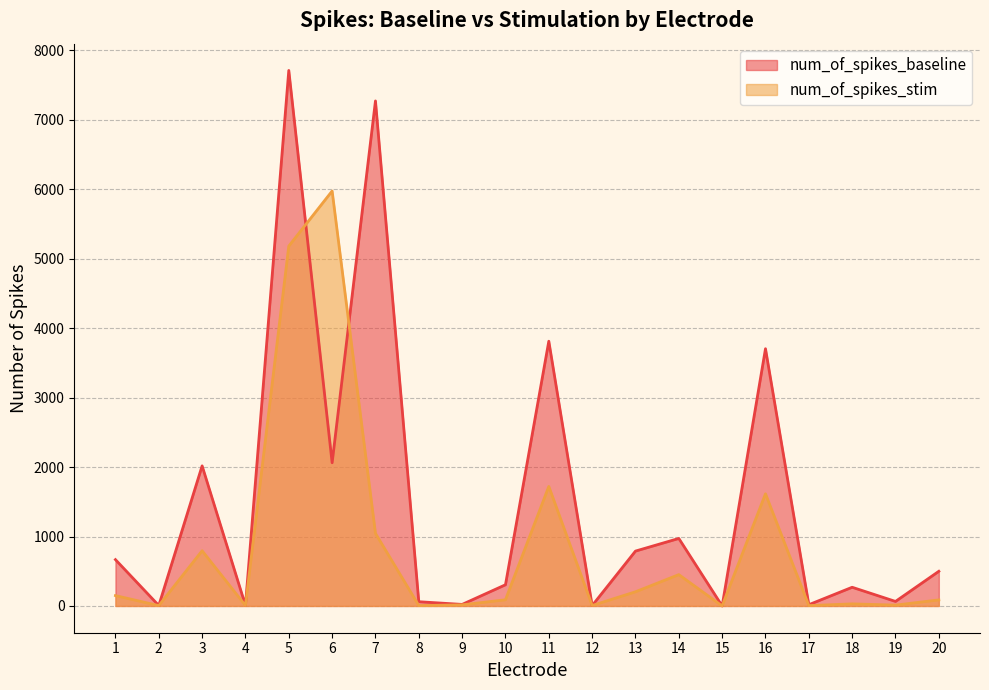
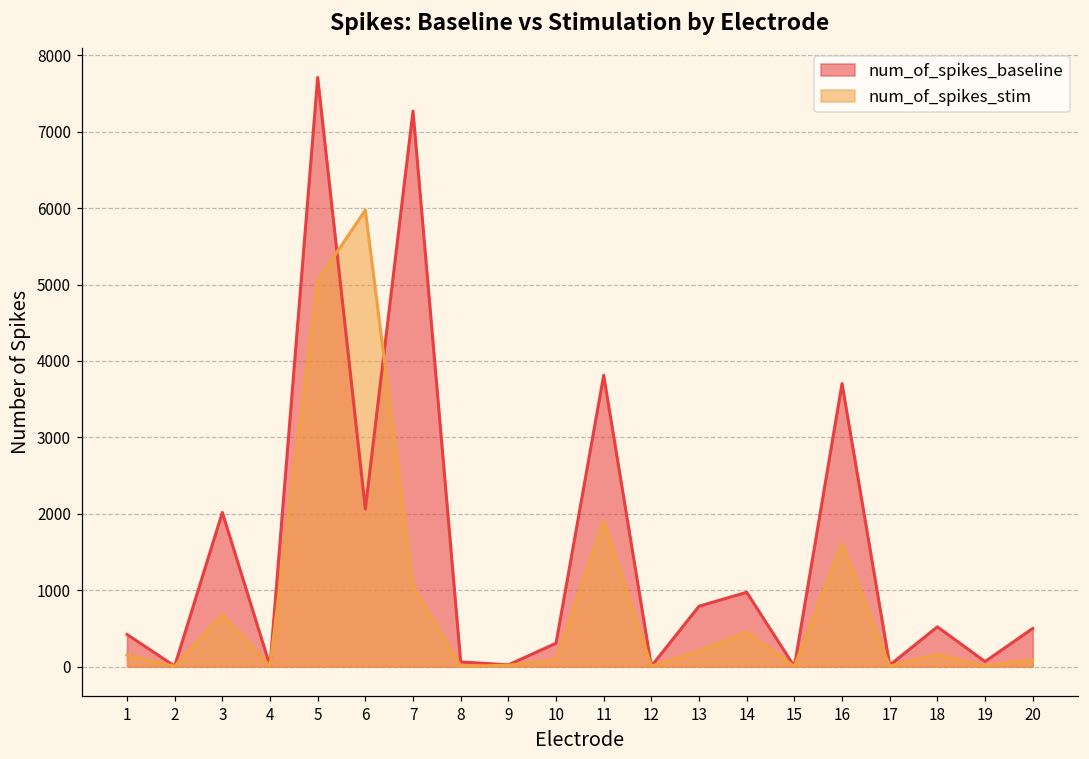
num_of_spikes_baseline, 1: 700 -> 400
num_of_spikes_stim, 3: 800 -> 700
num_of_spikes_stim, 5: 5200 -> 5100
num_of_spikes_stim, 11: 1700 -> 1900
num_of_spikes_baseline, 18: 300 -> 500
num_of_spikes_stim, 18: 0 -> 200
